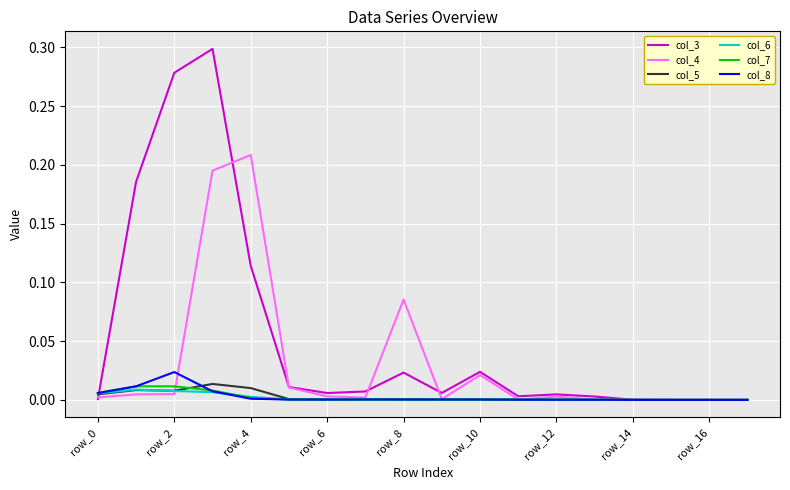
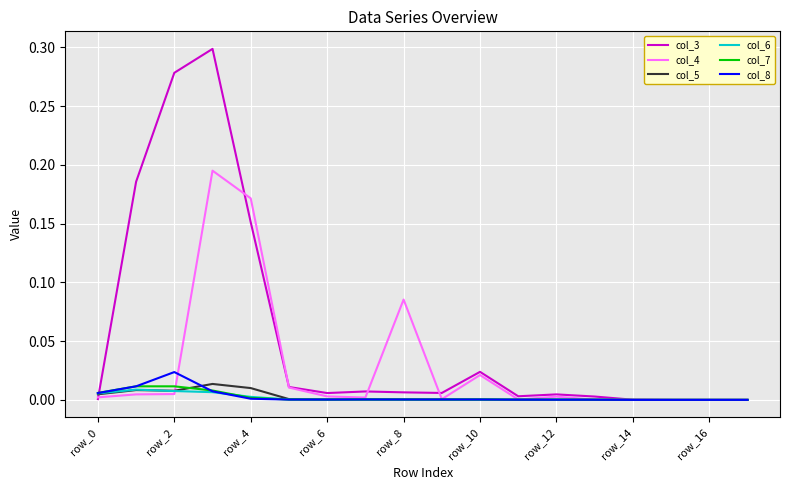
col_3, row_4: 0.114 -> 0.151
col_4, row_4: 0.208 -> 0.172
col_3, row_8: 0.023 -> 0.006
